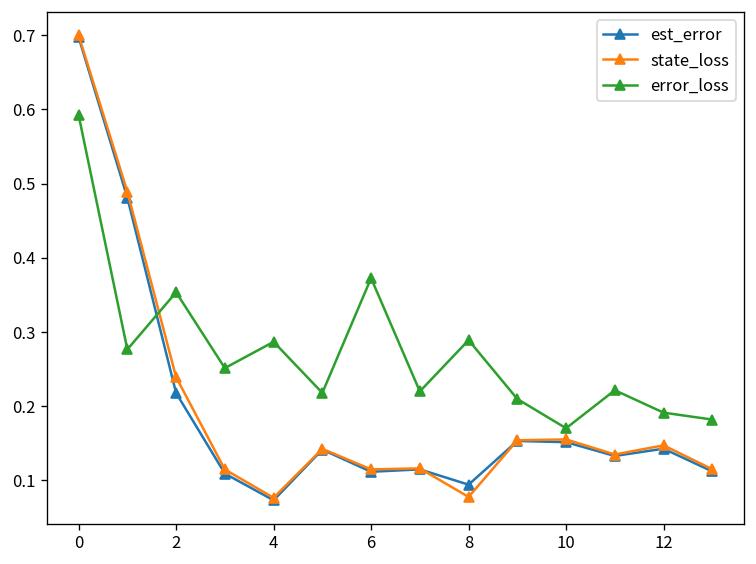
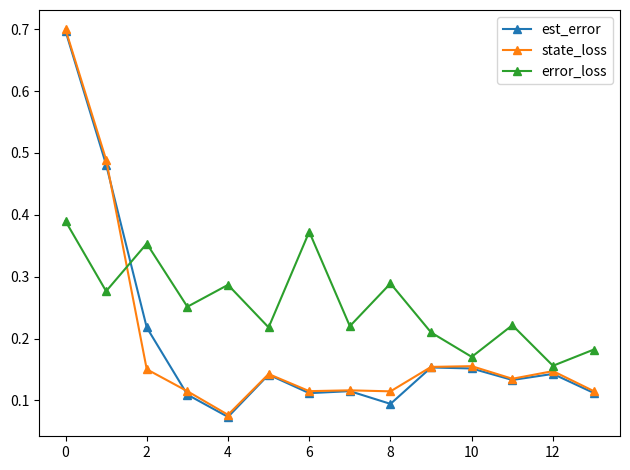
error_loss, 0: 0.59 -> 0.39
state_loss, 2: 0.24 -> 0.15
state_loss, 8: 0.08 -> 0.11
error_loss, 12: 0.19 -> 0.16
